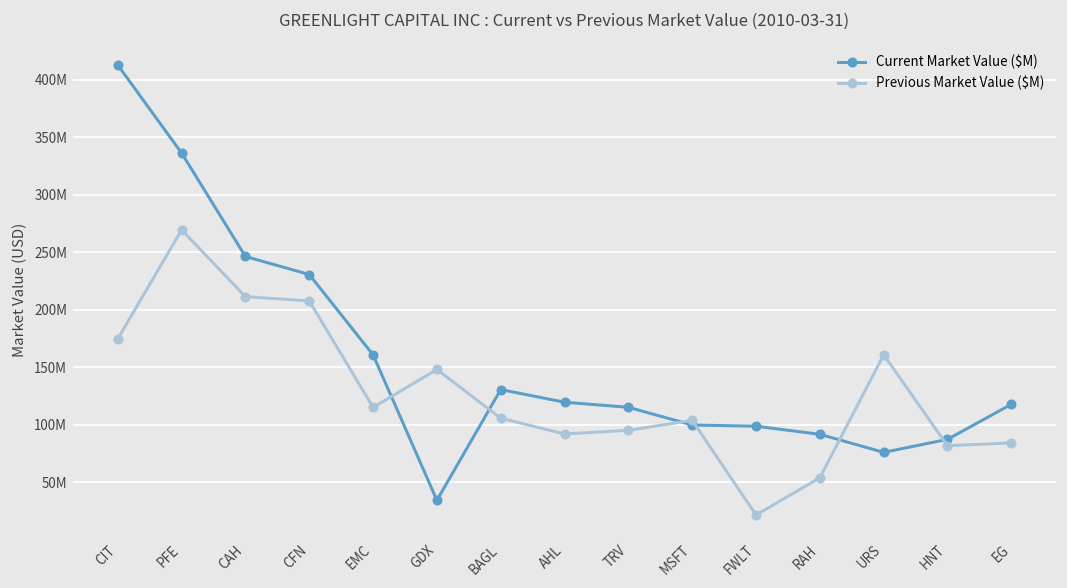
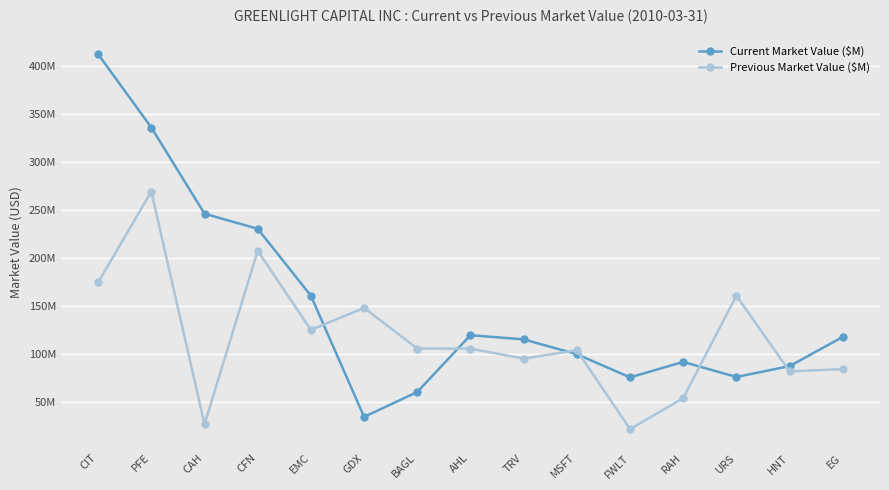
Previous Market Value ($M), CAH: 210000000 -> 30000000
Previous Market Value ($M), EMC: 110000000 -> 120000000
Current Market Value ($M), BAGL: 130000000 -> 60000000
Previous Market Value ($M), AHL: 90000000 -> 110000000
Current Market Value ($M), FWLT: 100000000 -> 80000000
